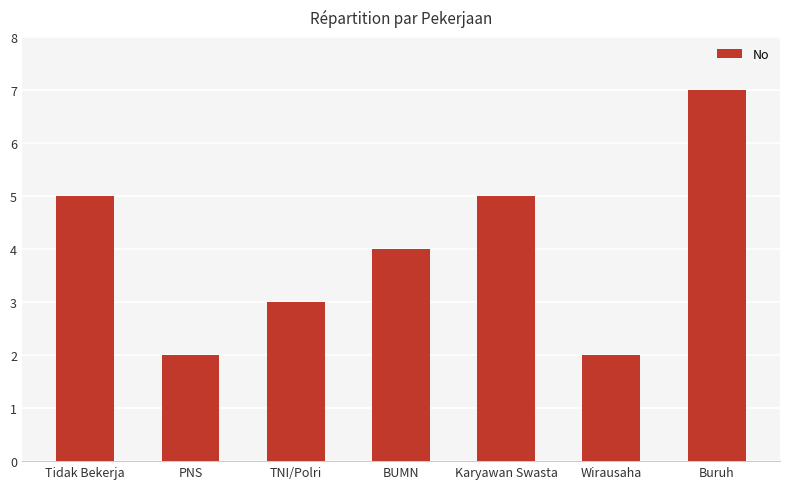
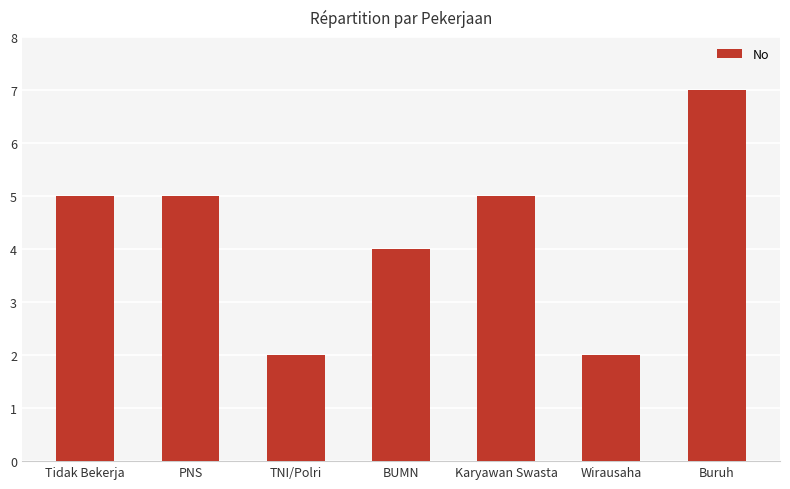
PNS: 2 -> 5
TNI/Polri: 3 -> 2
